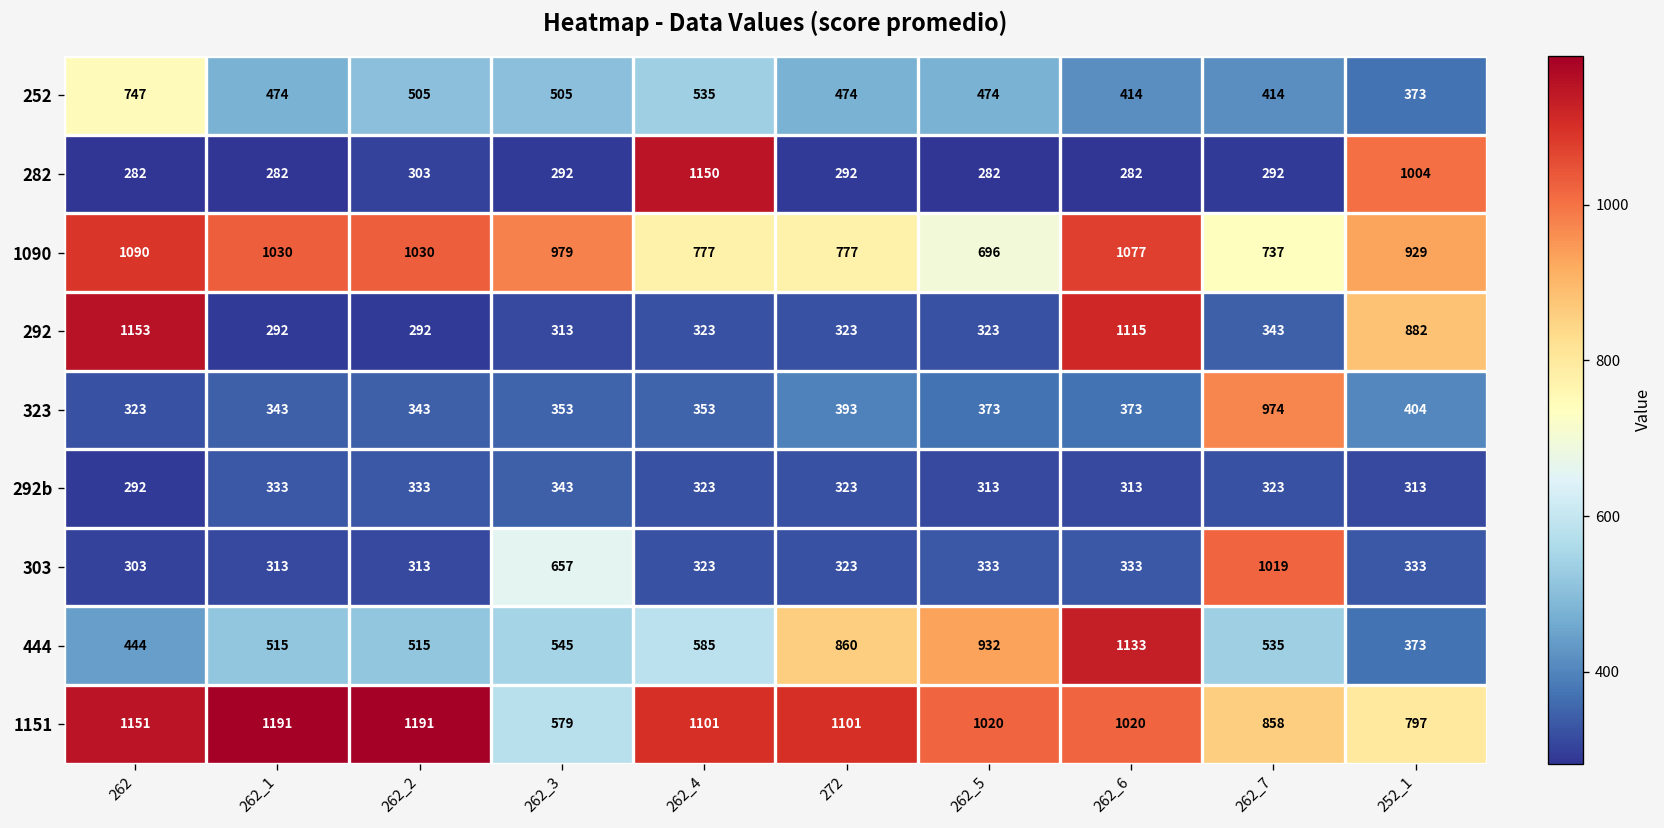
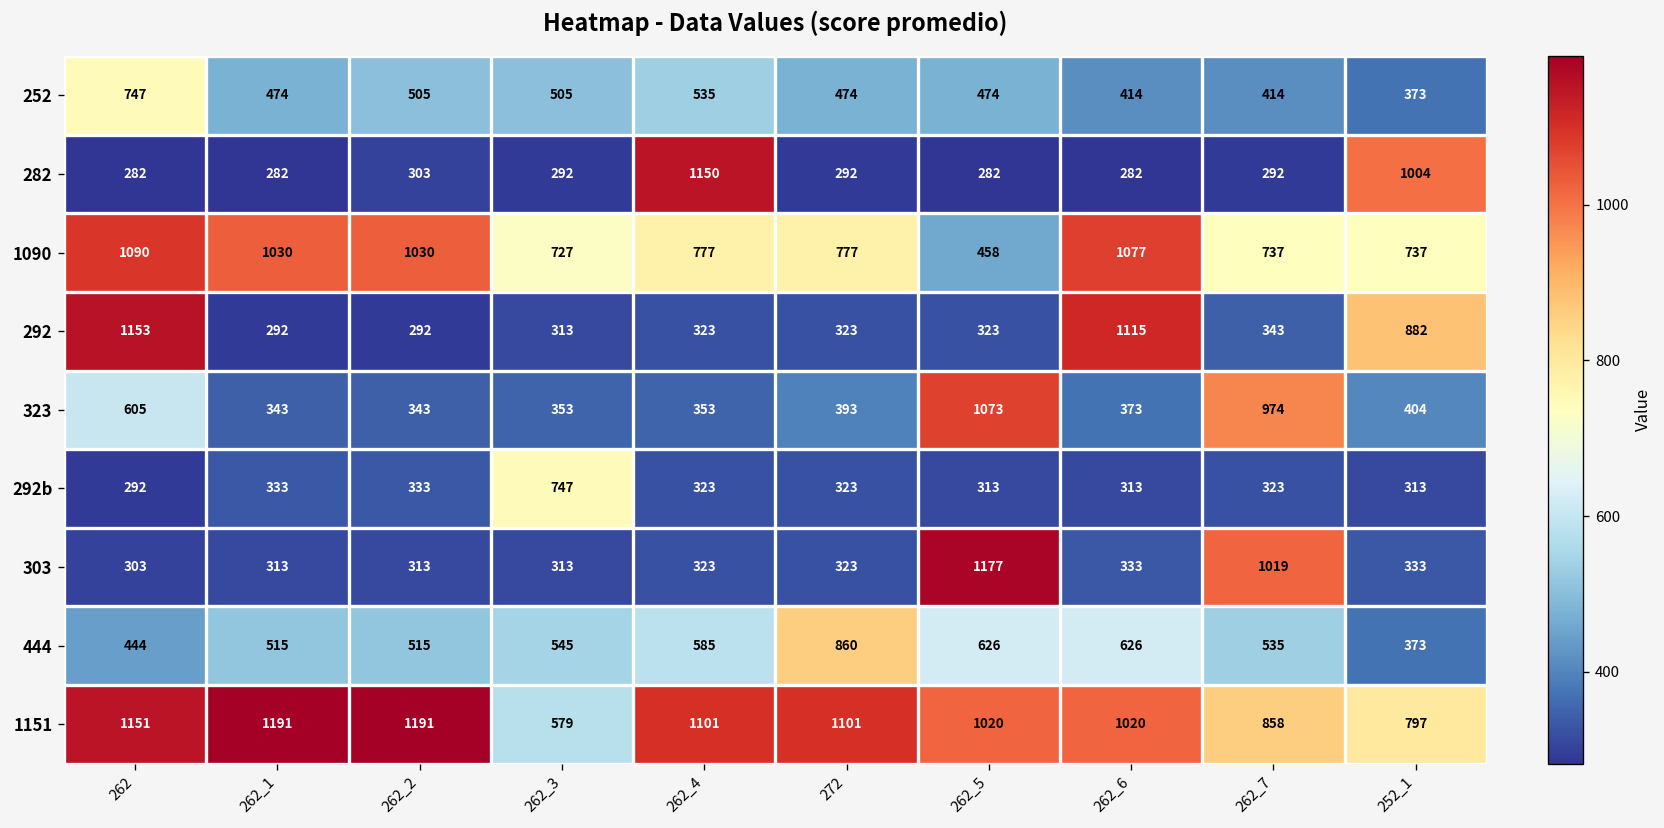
1090, 262_3: 979 -> 727
1090, 262_5: 696 -> 458
1090, 252_1: 929 -> 737
323, 262: 323 -> 605
323, 262_5: 373 -> 1073
292b, 262_3: 343 -> 747
303, 262_3: 657 -> 313
303, 262_5: 333 -> 1177
444, 262_5: 932 -> 626
444, 262_6: 1133 -> 626
